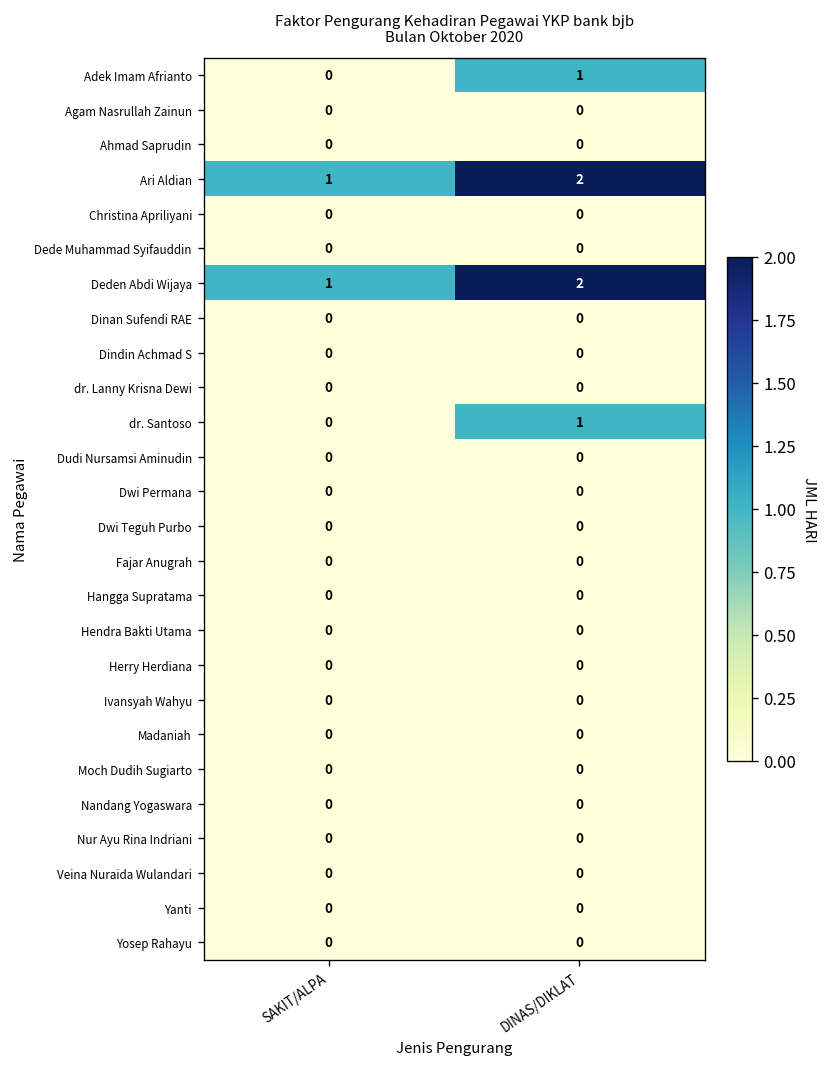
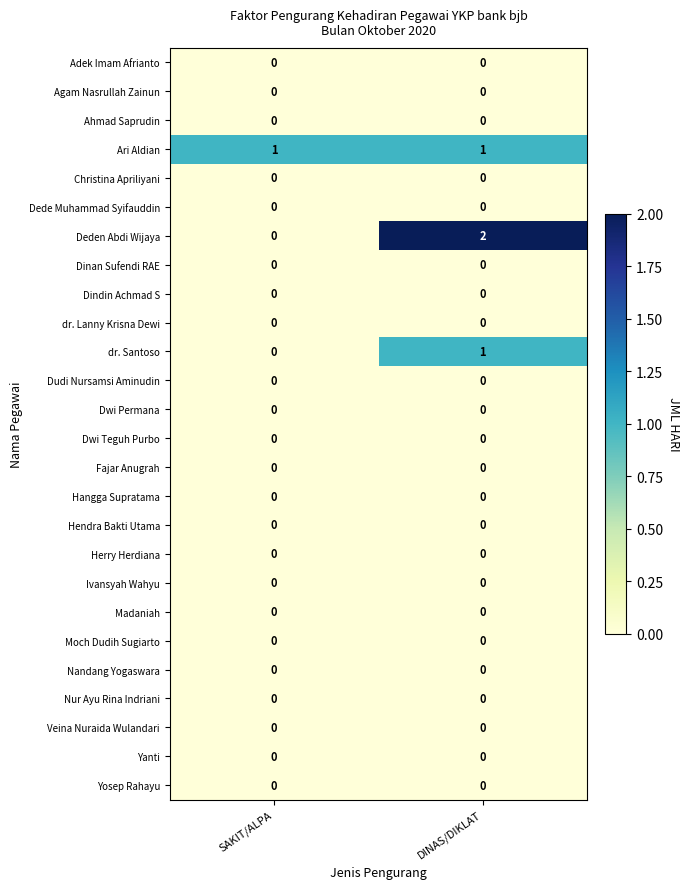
Adek Imam Afrianto, DINAS/DIKLAT: 1 -> 0
Ari Aldian, DINAS/DIKLAT: 2 -> 1
Deden Abdi Wijaya, SAKIT/ALPA: 1 -> 0
